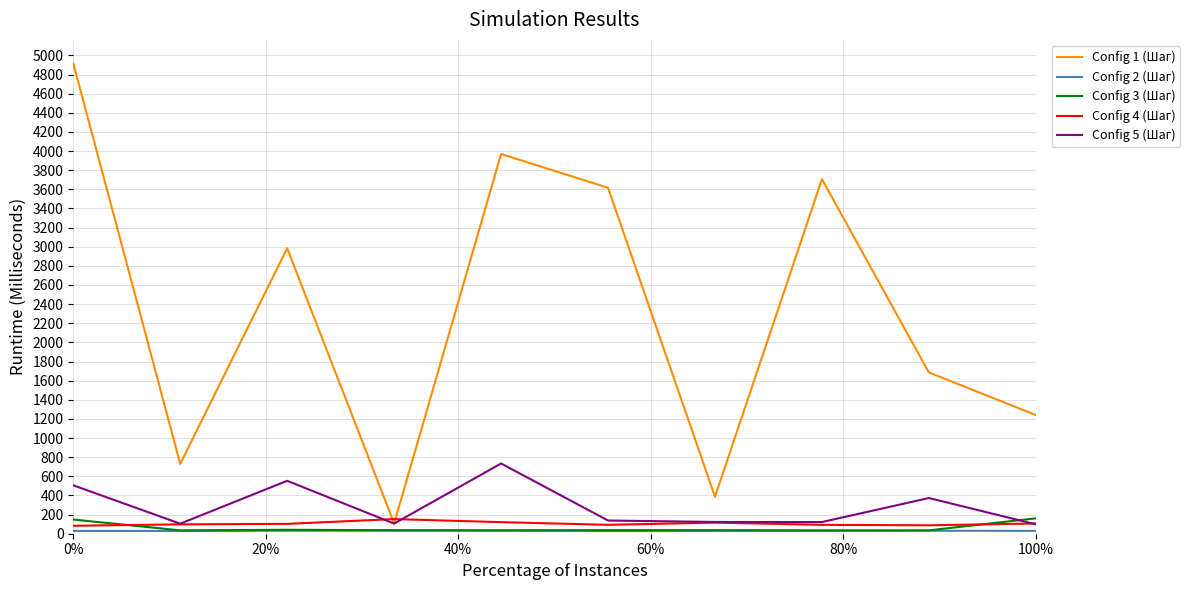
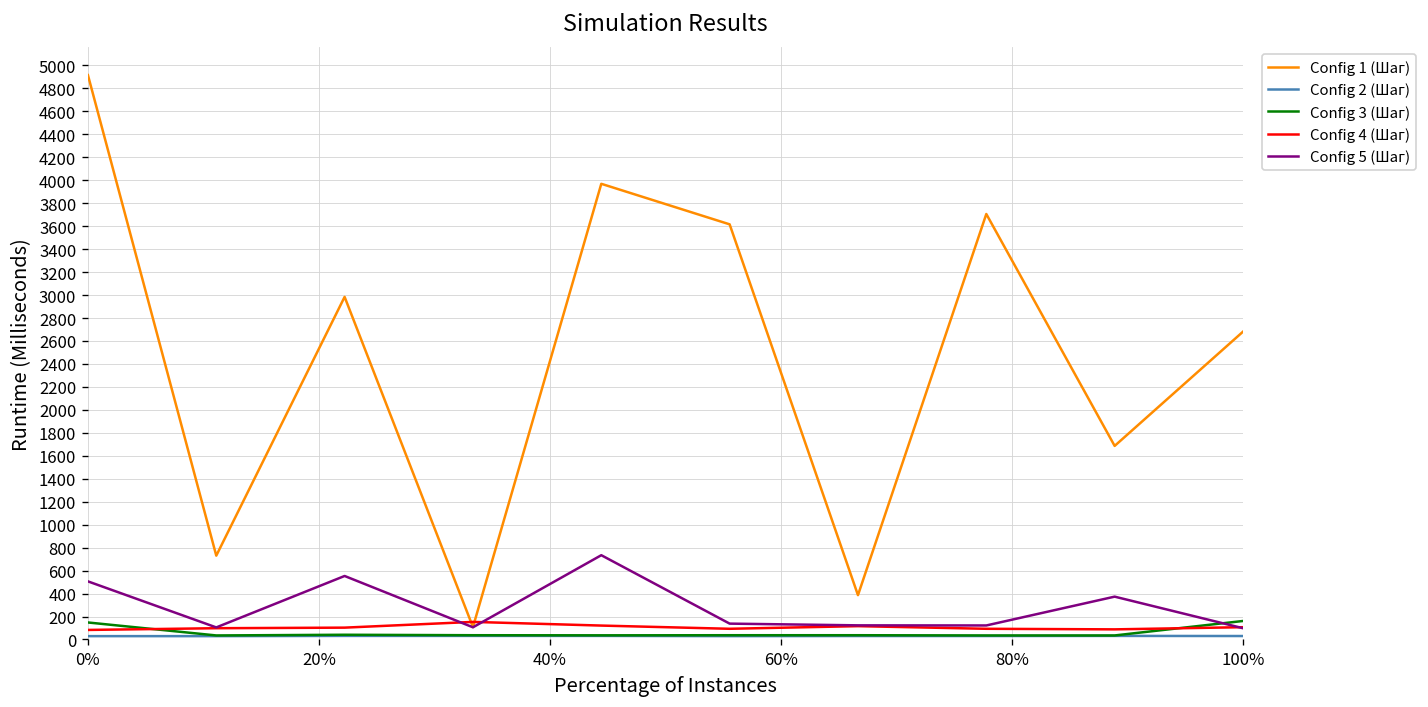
Config 1 (Шаг), 100%: 1200 -> 2700
